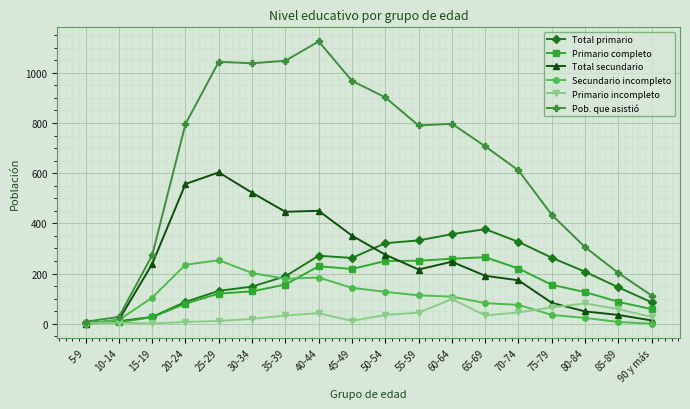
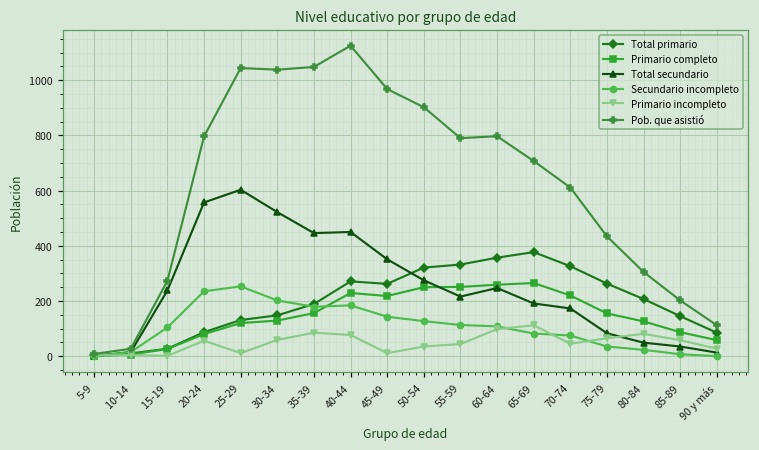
Primario incompleto, 20-24: 10 -> 60
Primario incompleto, 30-34: 20 -> 60
Primario incompleto, 35-39: 30 -> 90
Primario incompleto, 40-44: 40 -> 80
Primario incompleto, 65-69: 30 -> 110
